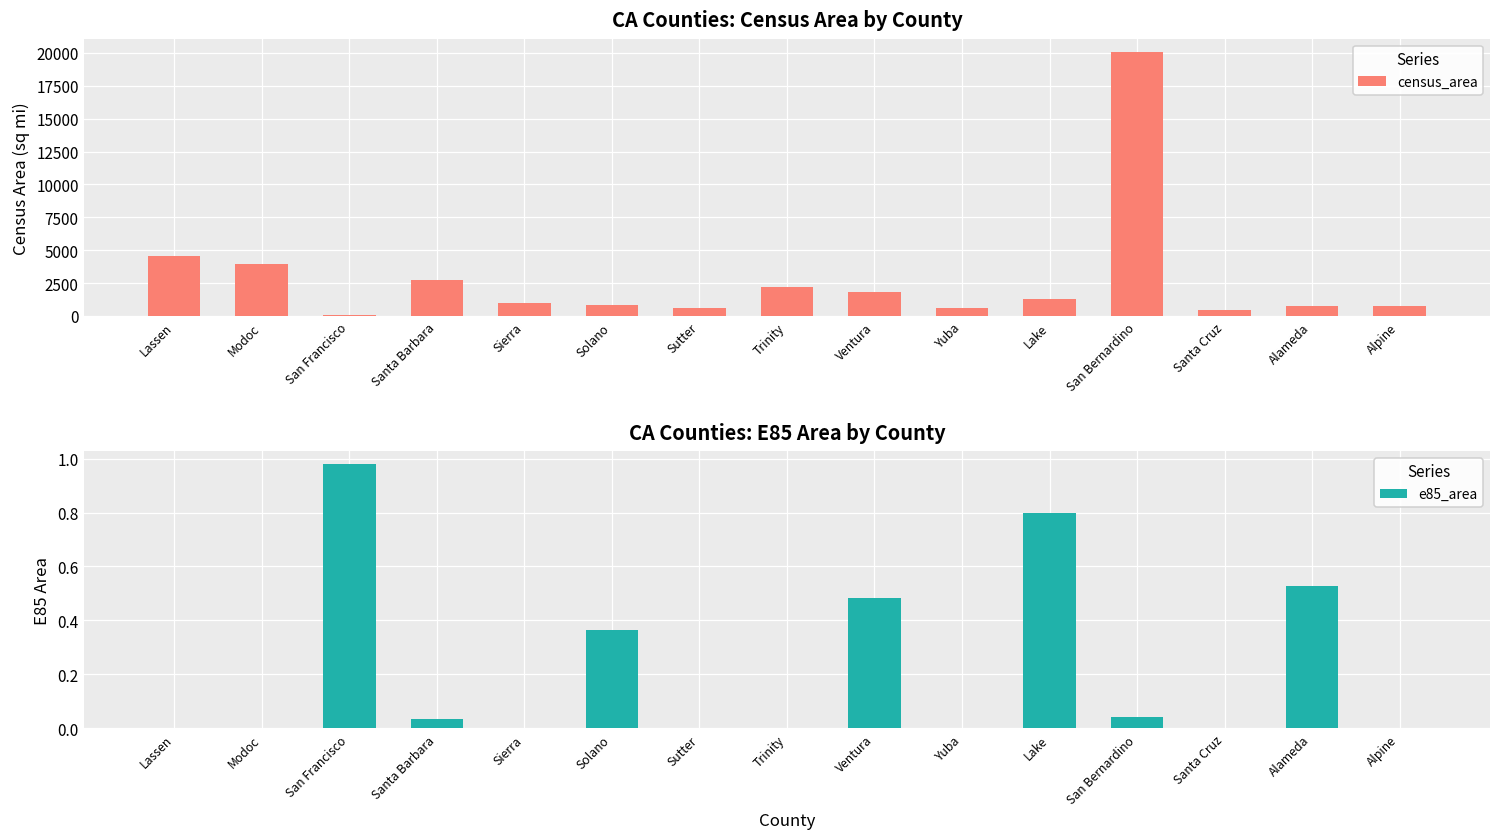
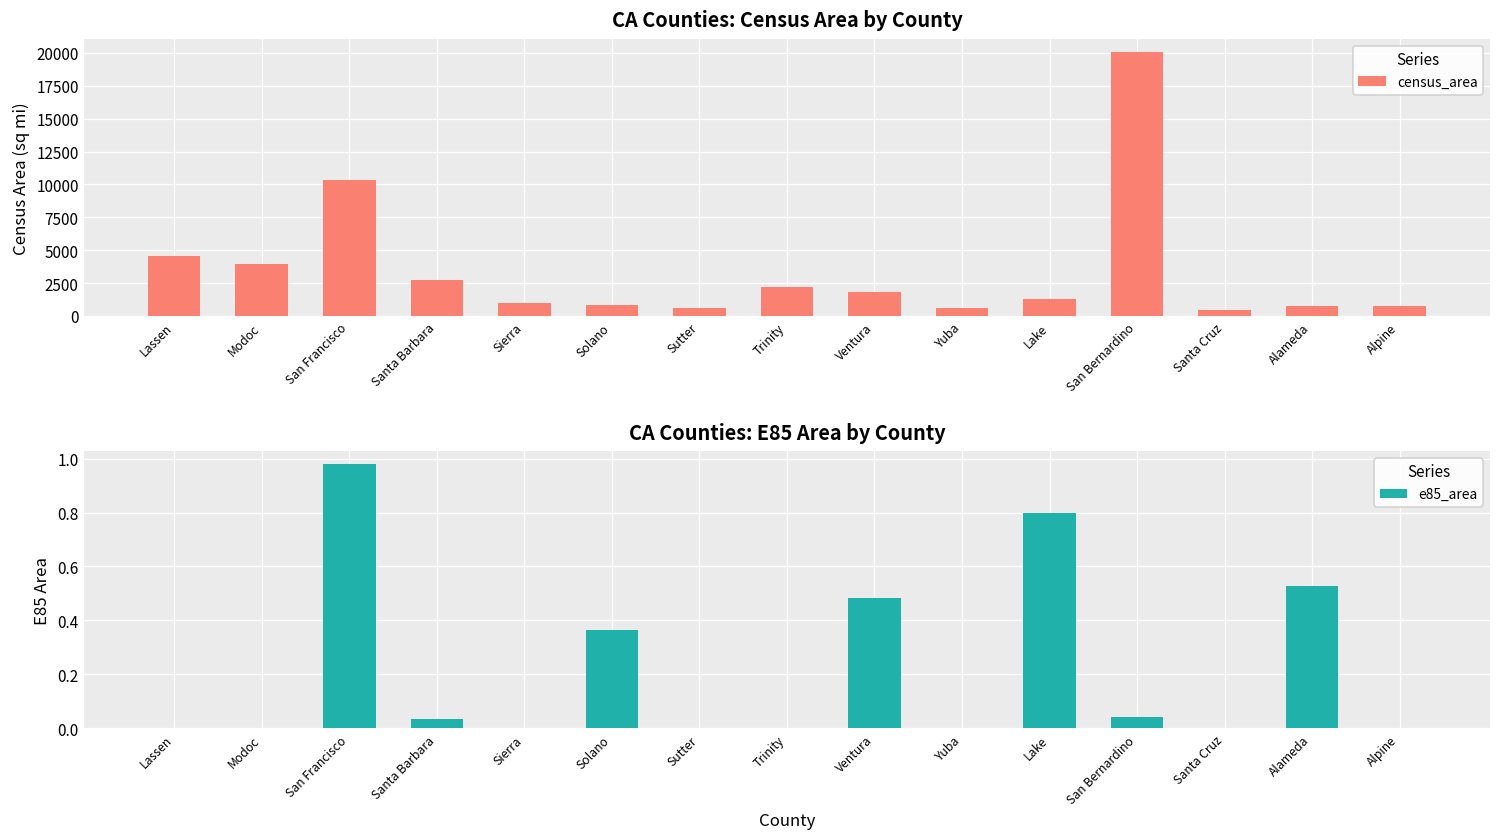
CA Counties: Census Area by County, San Francisco: 0 -> 10300
